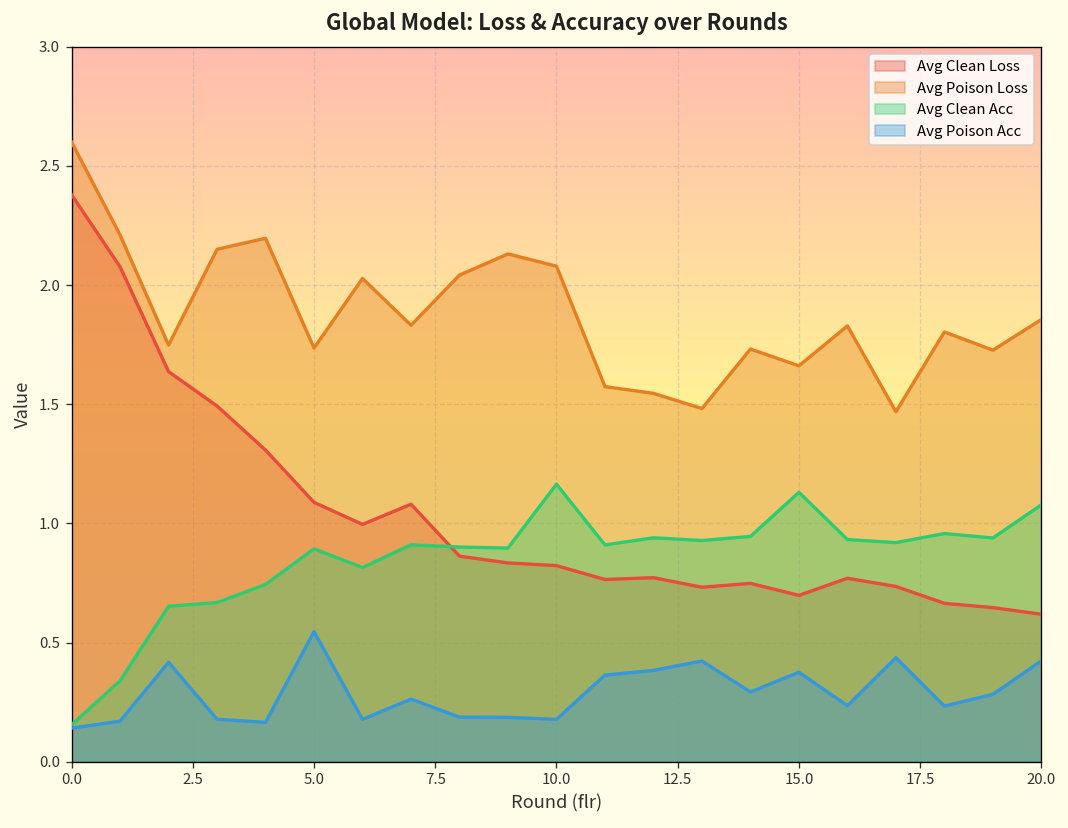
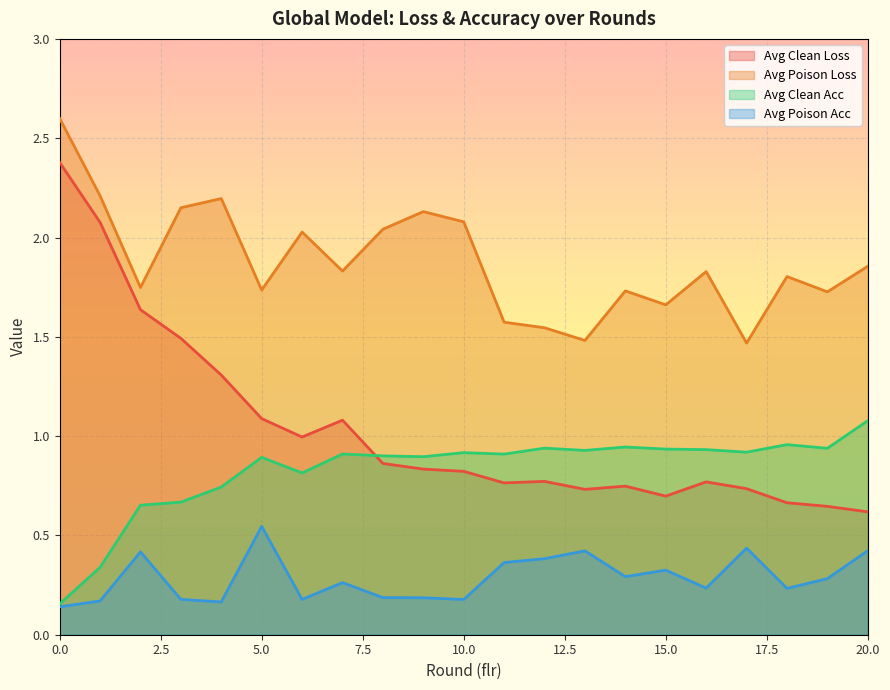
Avg Clean Acc, 10.0: 1.16 -> 0.92
Avg Clean Acc, 15.0: 1.13 -> 0.93
Avg Poison Acc, 15.0: 0.38 -> 0.33
